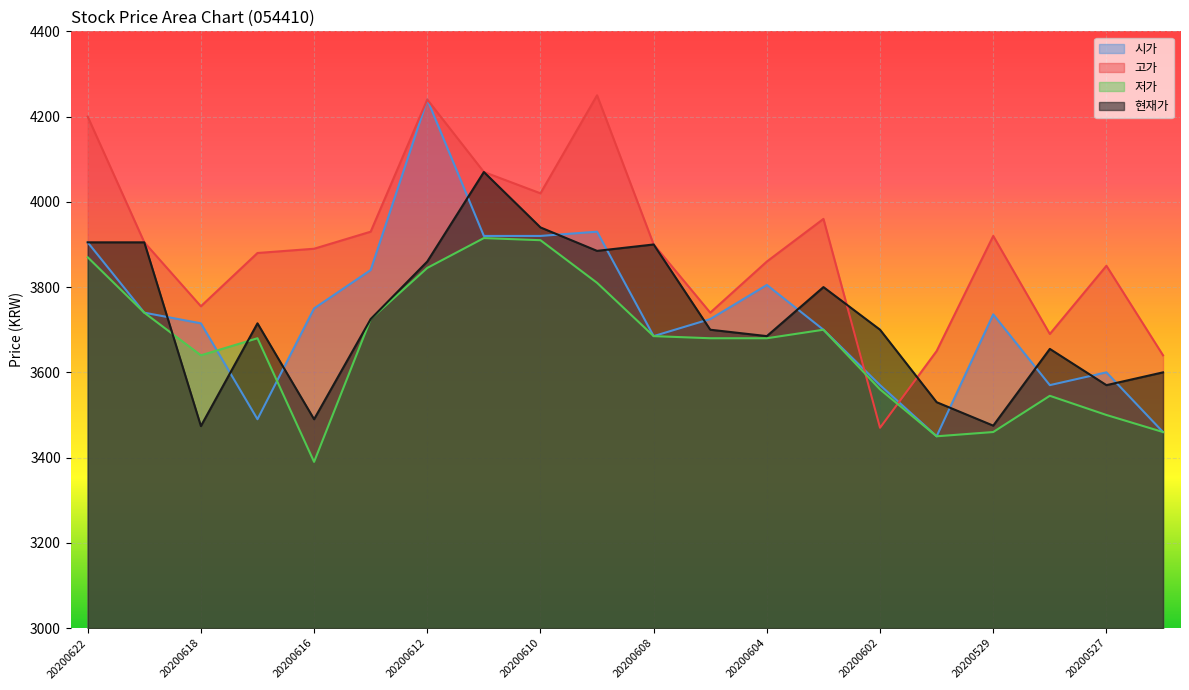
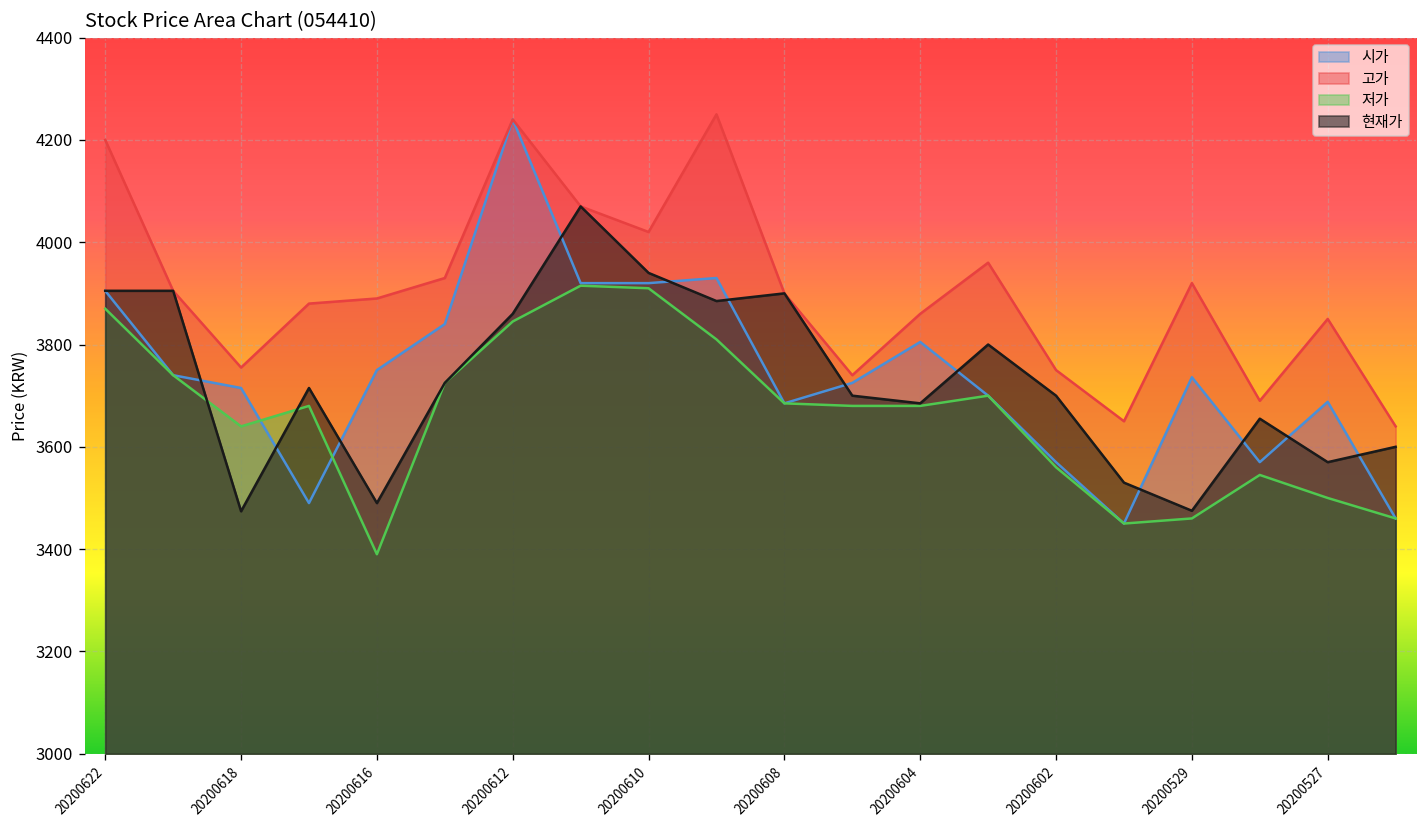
고가, 20200602: 3470 -> 3750
시가, 20200527: 3600 -> 3690
